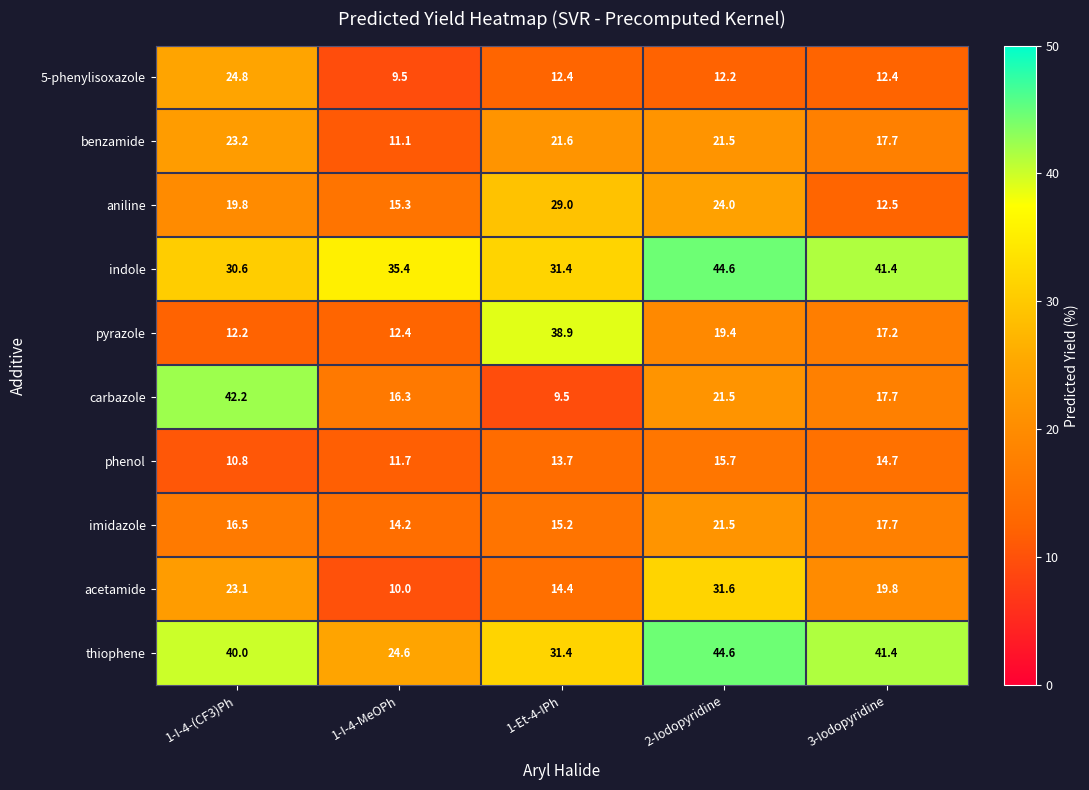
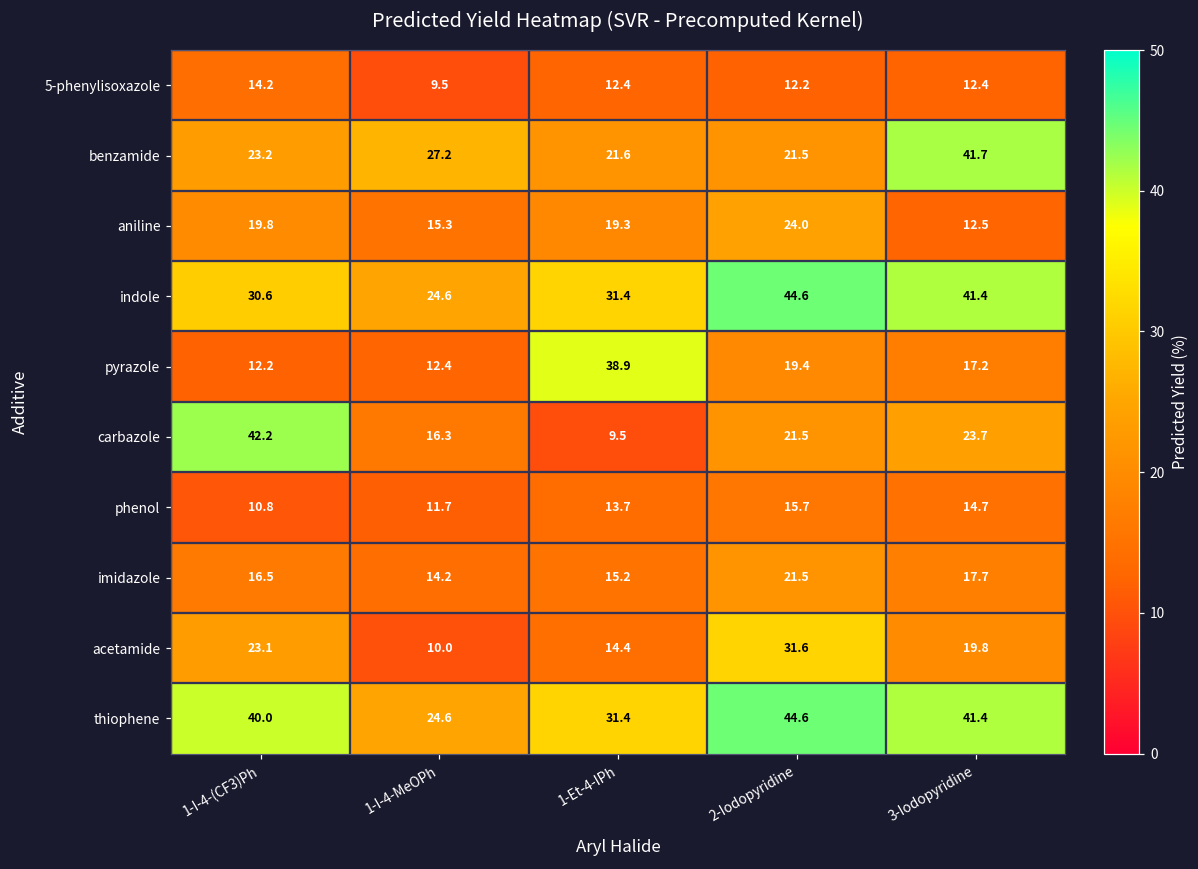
5-phenylisoxazole, 1-I-4-(CF3)Ph: 24.8 -> 14.2
benzamide, 1-I-4-MeOPh: 11.1 -> 27.2
benzamide, 3-Iodopyridine: 17.7 -> 41.7
aniline, 1-Et-4-IPh: 29.0 -> 19.3
indole, 1-I-4-MeOPh: 35.4 -> 24.6
carbazole, 3-Iodopyridine: 17.7 -> 23.7
